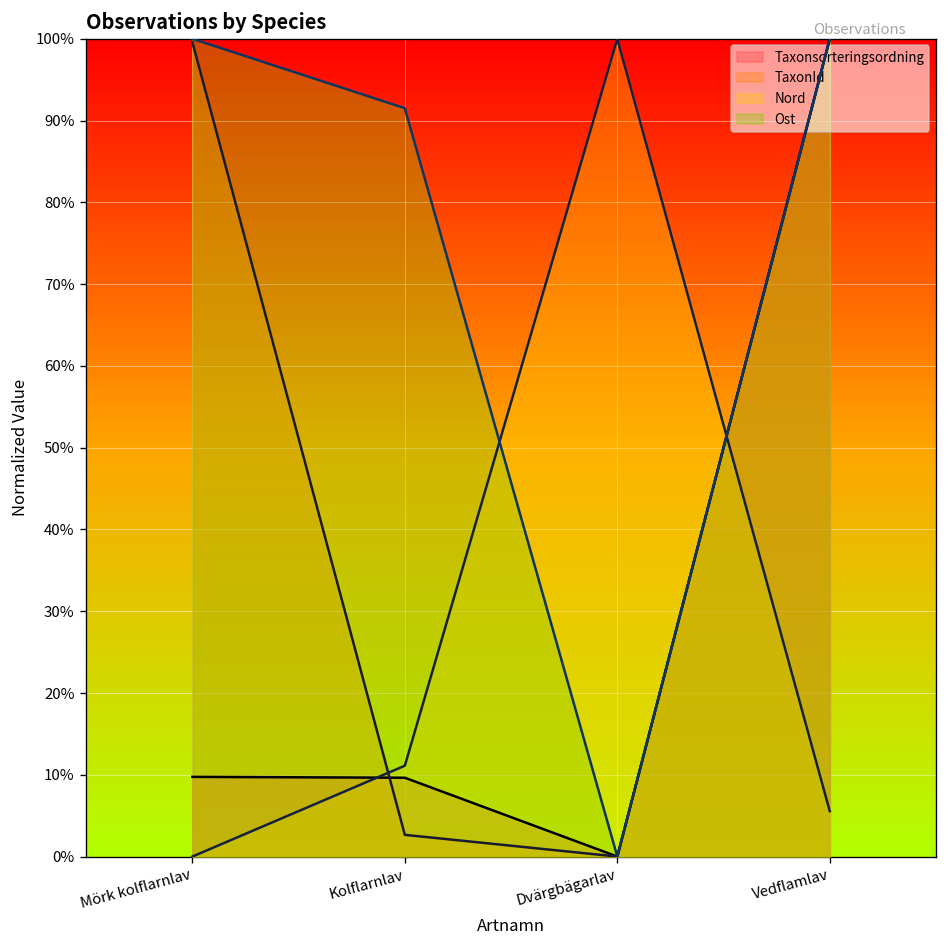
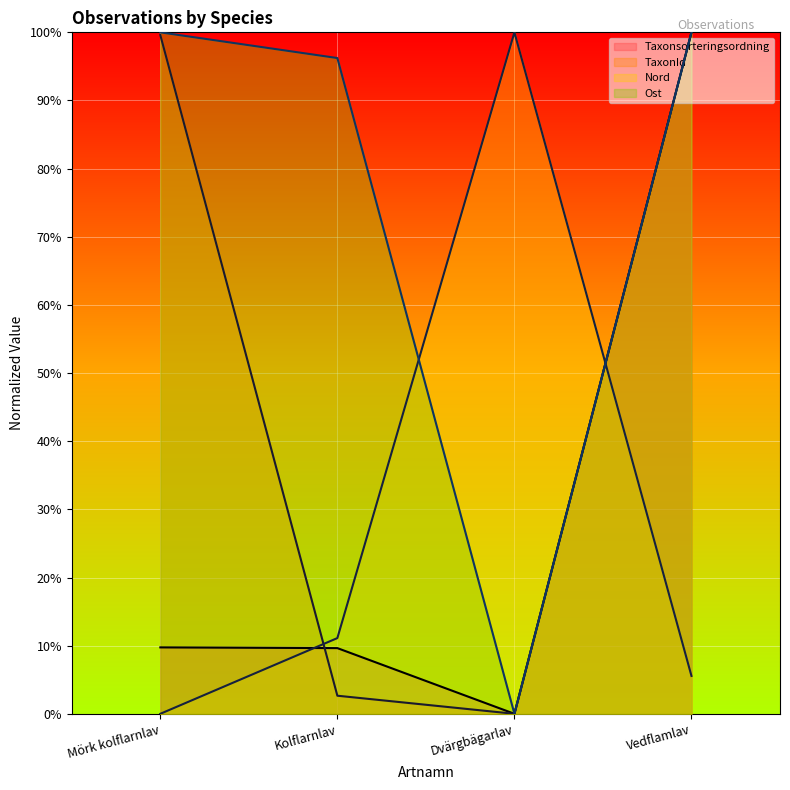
Ost, Kolflarnlav: 92% -> 96%
